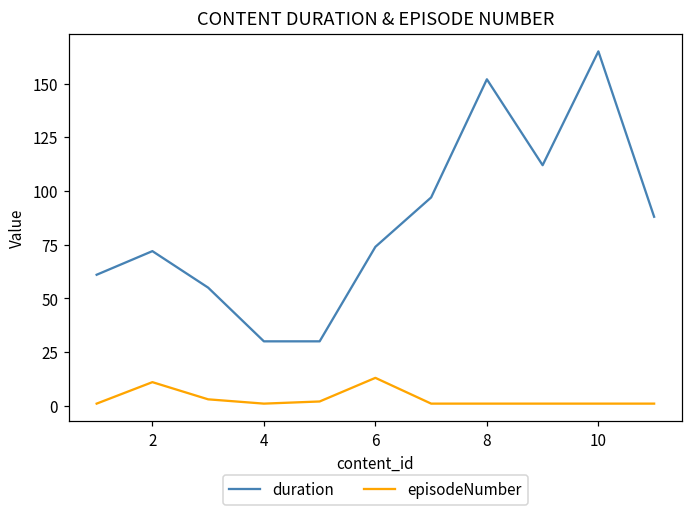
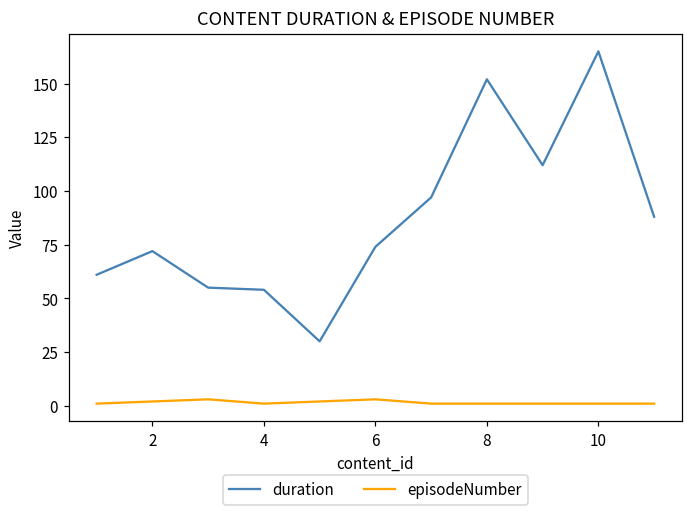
episodeNumber, 2: 11 -> 2
duration, 4: 30 -> 54
episodeNumber, 6: 13 -> 3
